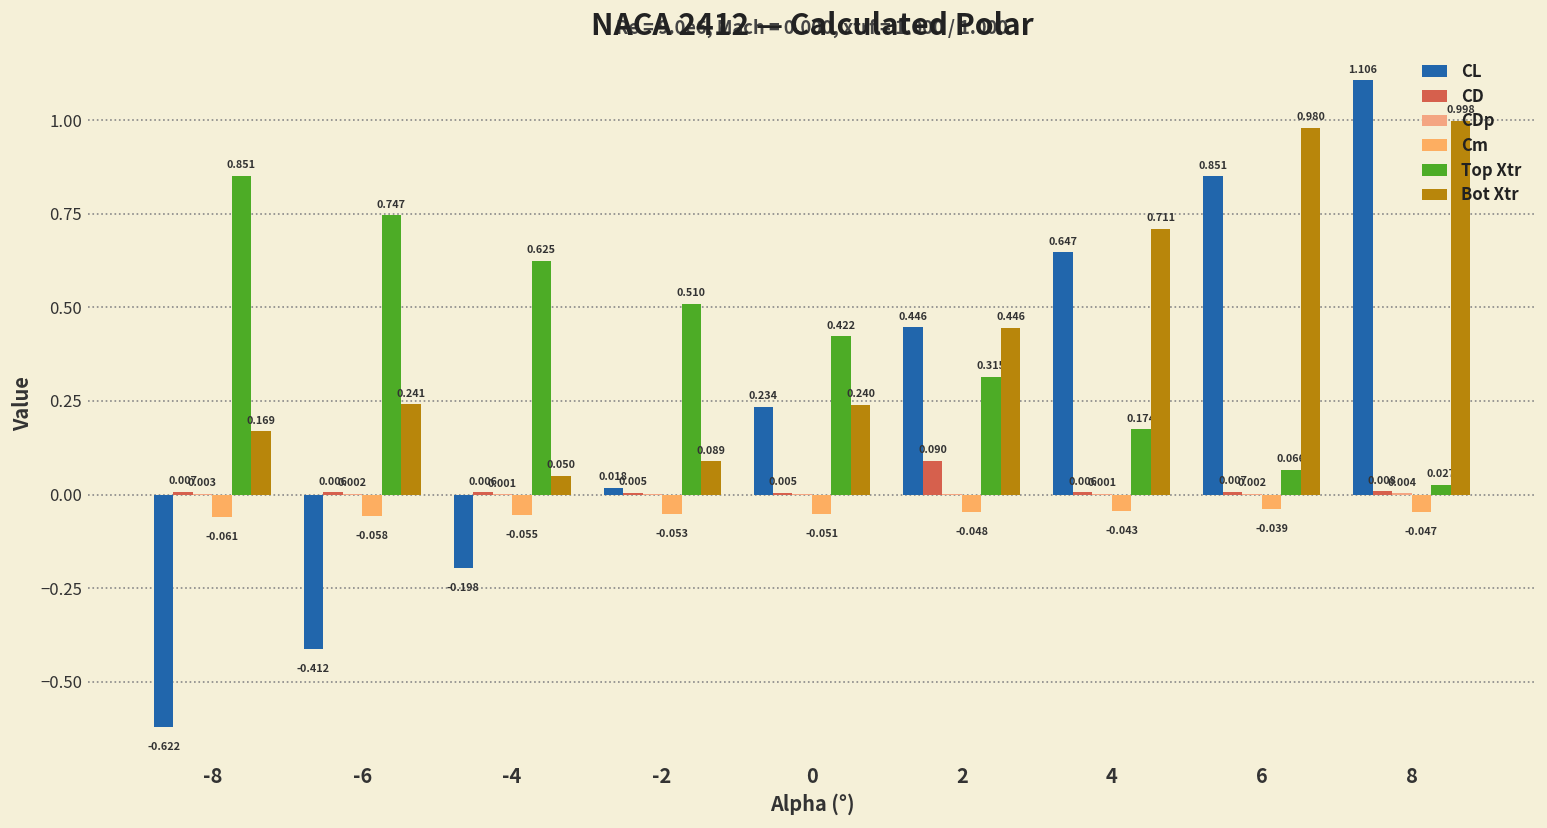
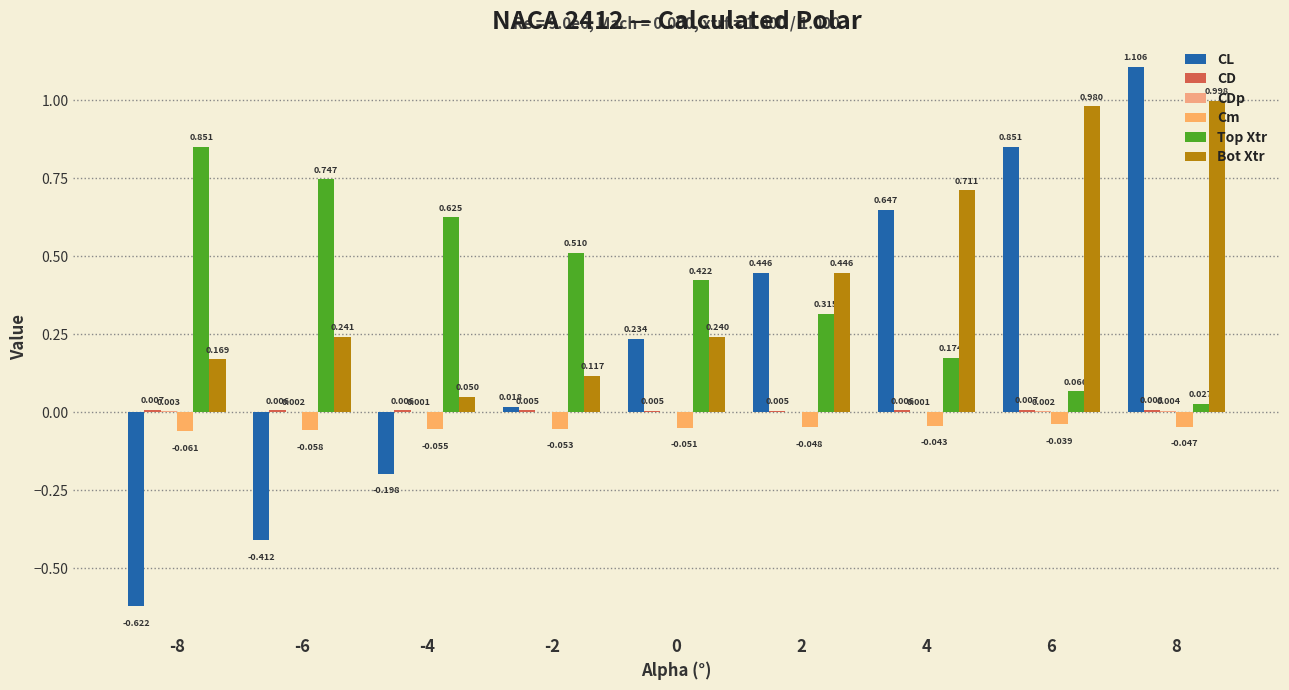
Bot Xtr, -2: 0.089 -> 0.117
CD, 2: 0.090 -> 0.005
